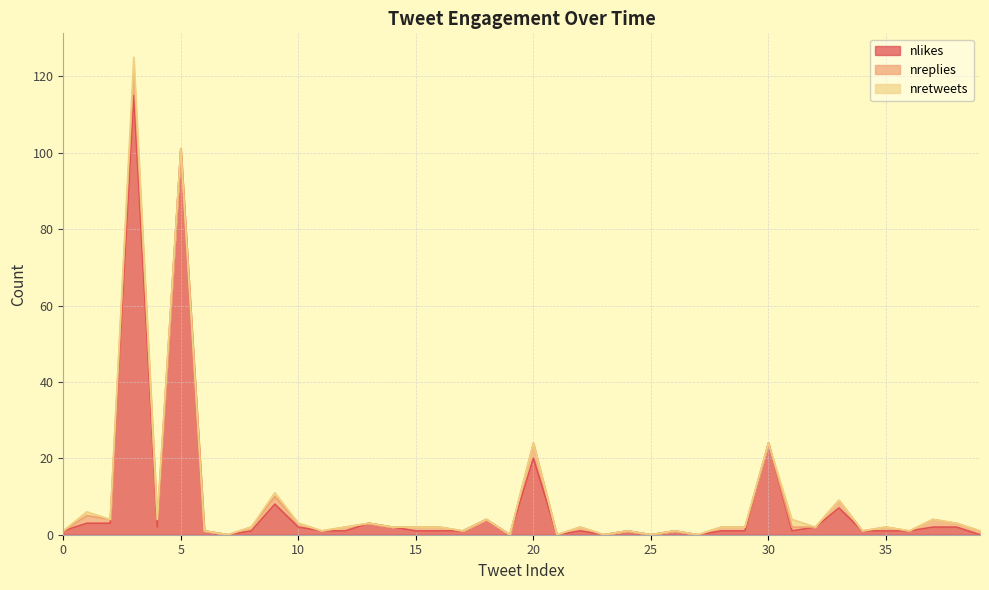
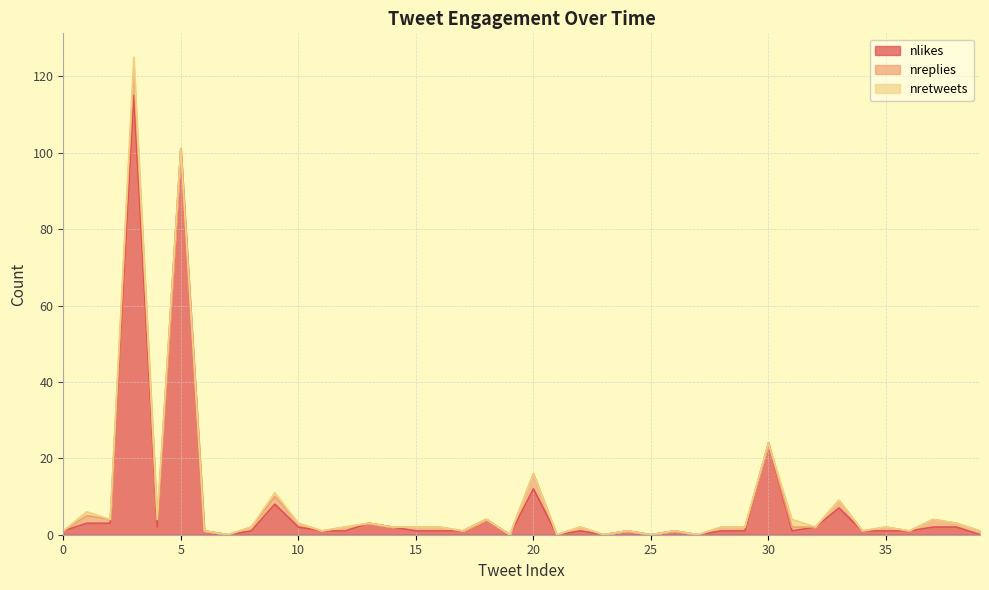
nlikes, 20: 20 -> 12
